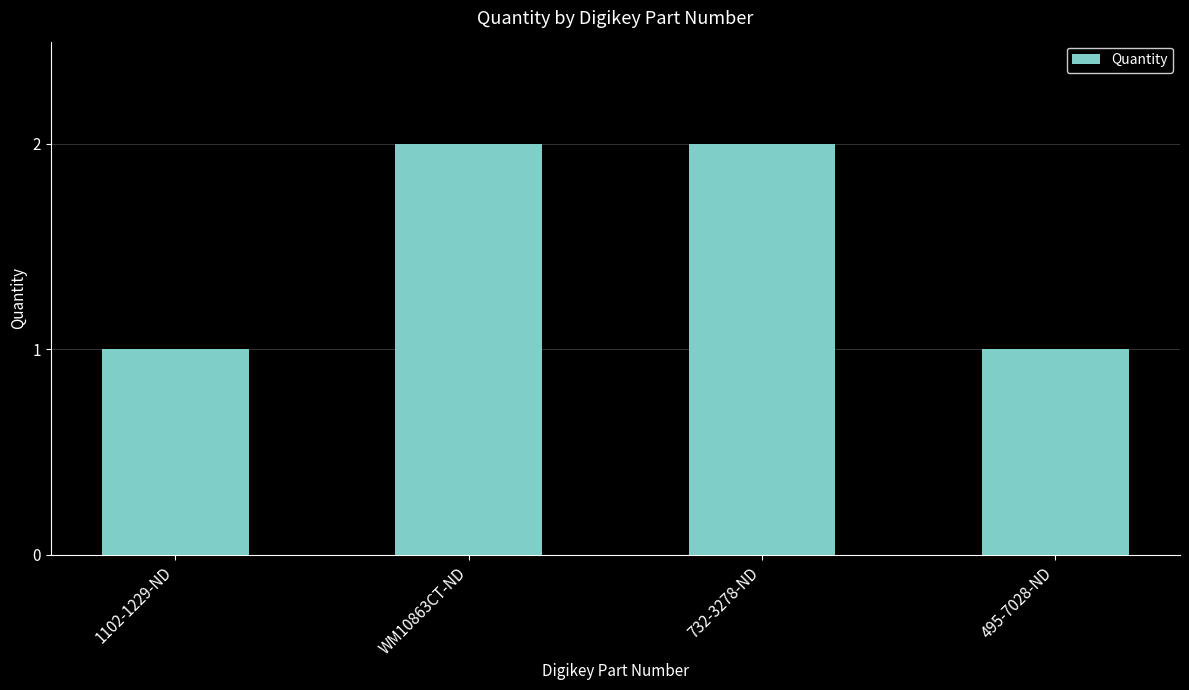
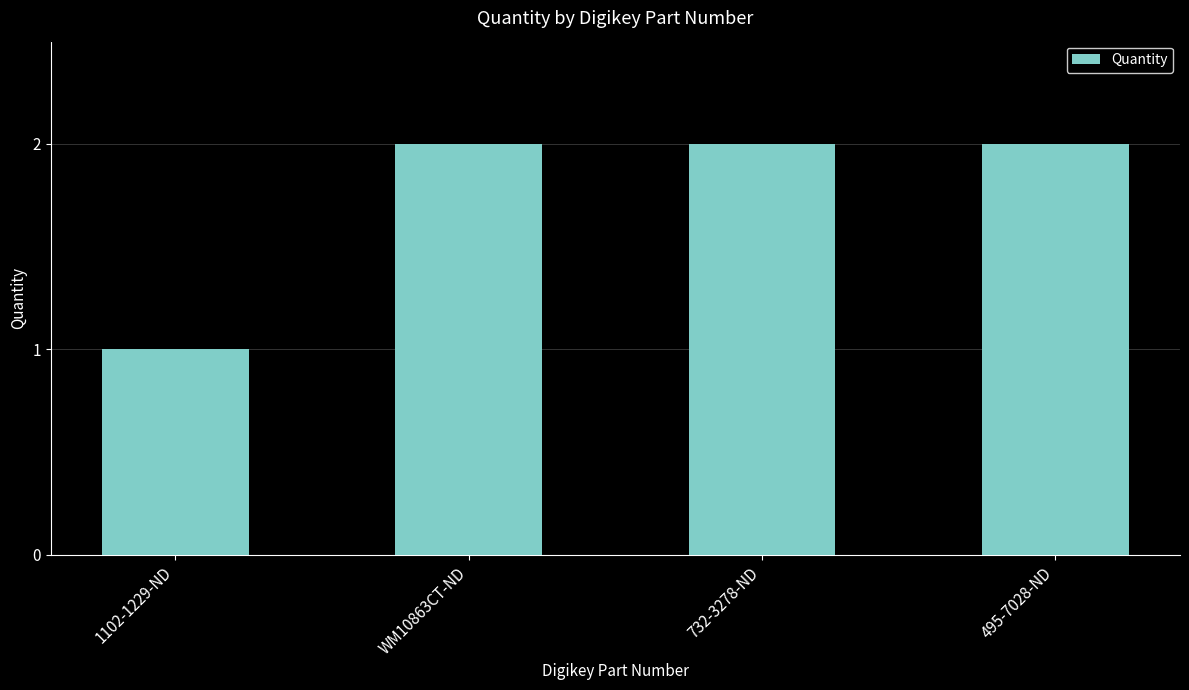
495-7028-ND: 1 -> 2
